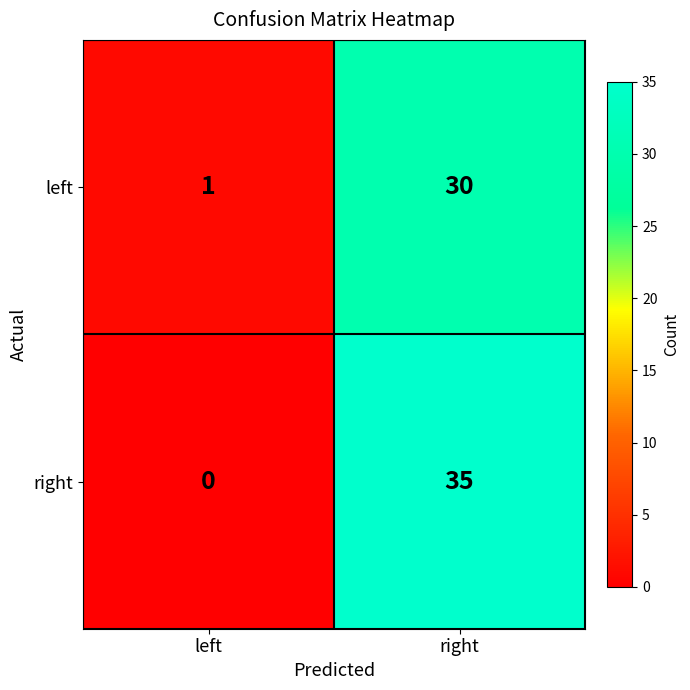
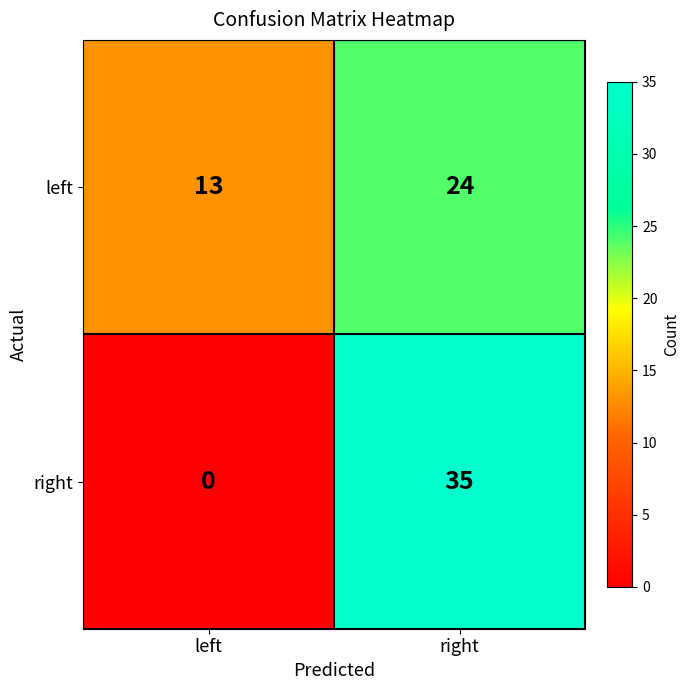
left, left: 1 -> 13
left, right: 30 -> 24
